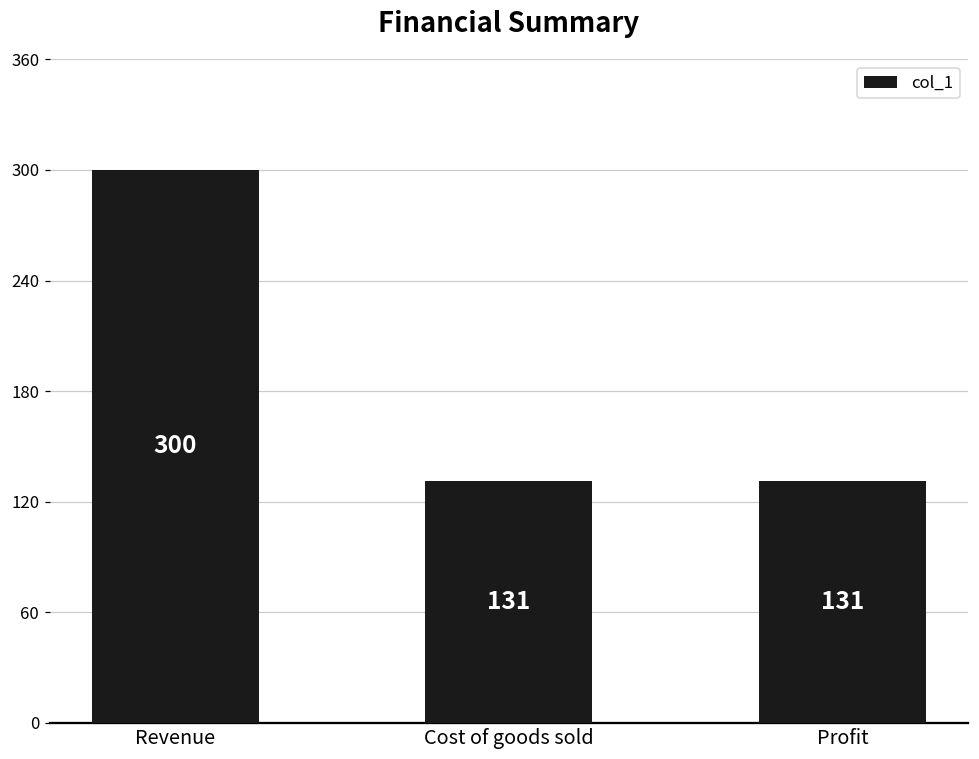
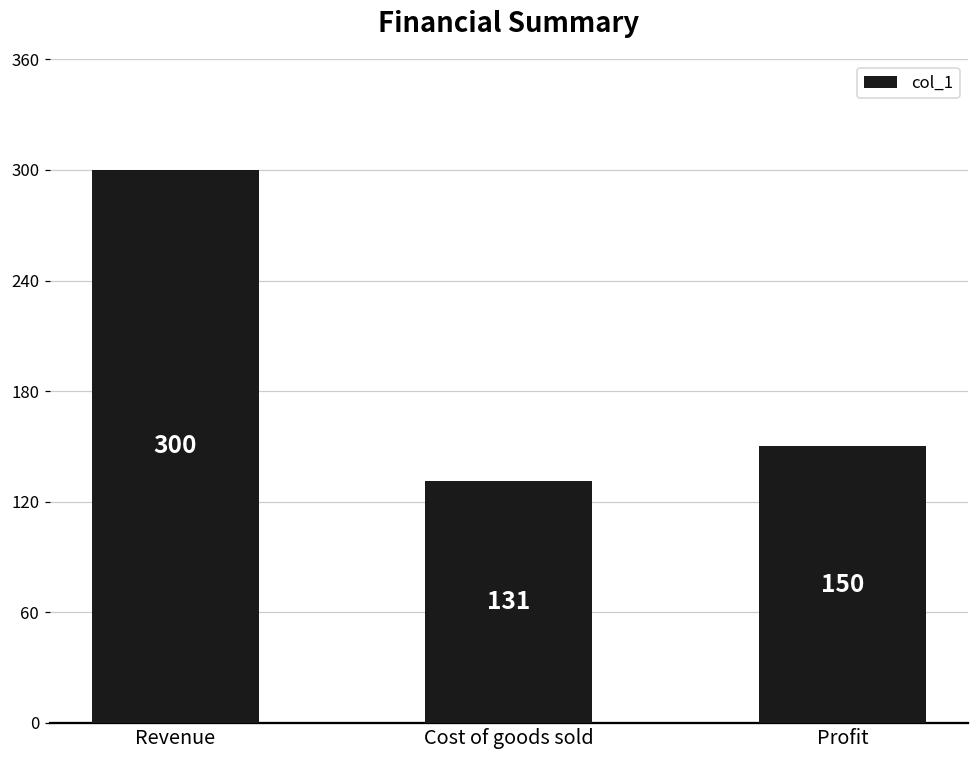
Profit: 131 -> 150
